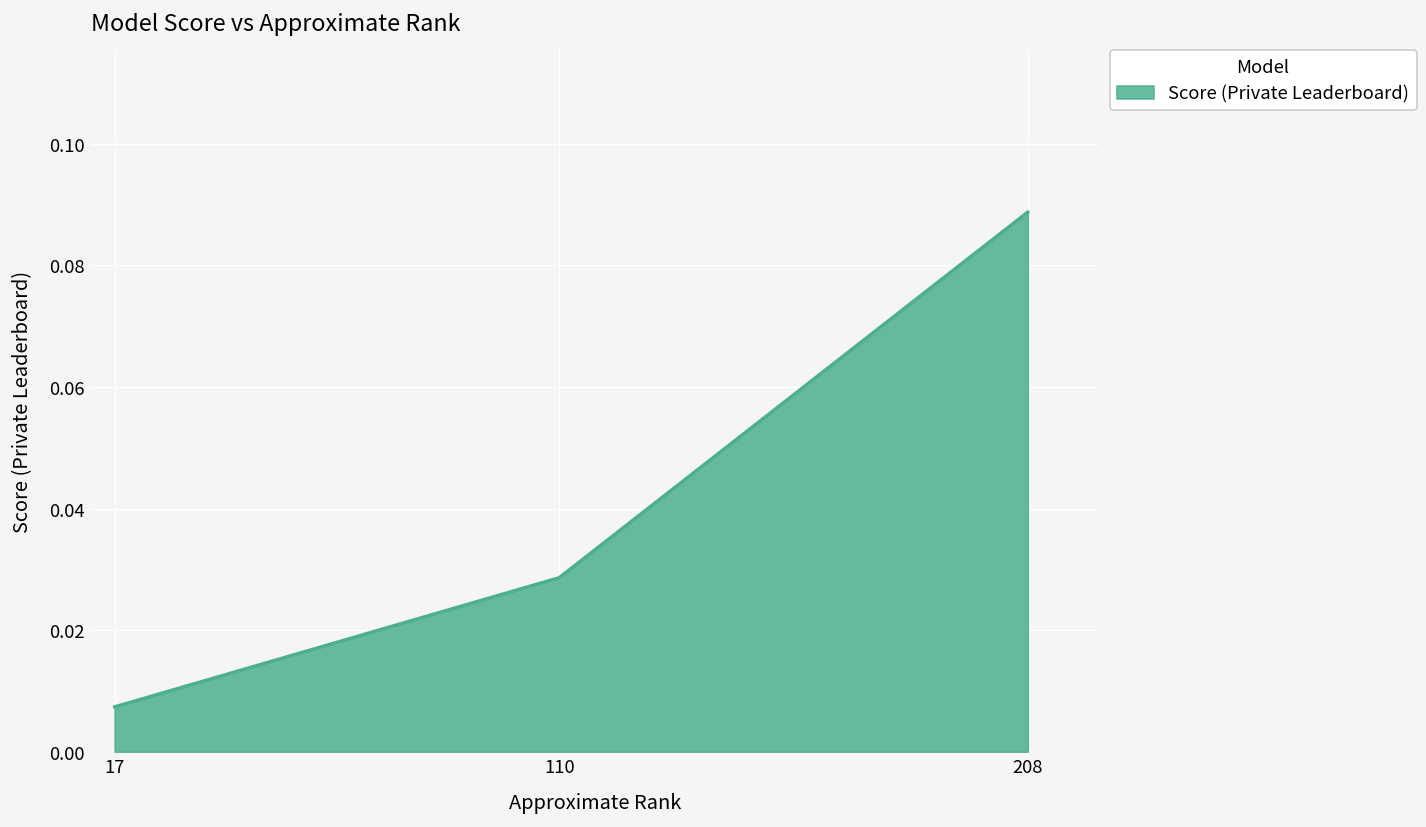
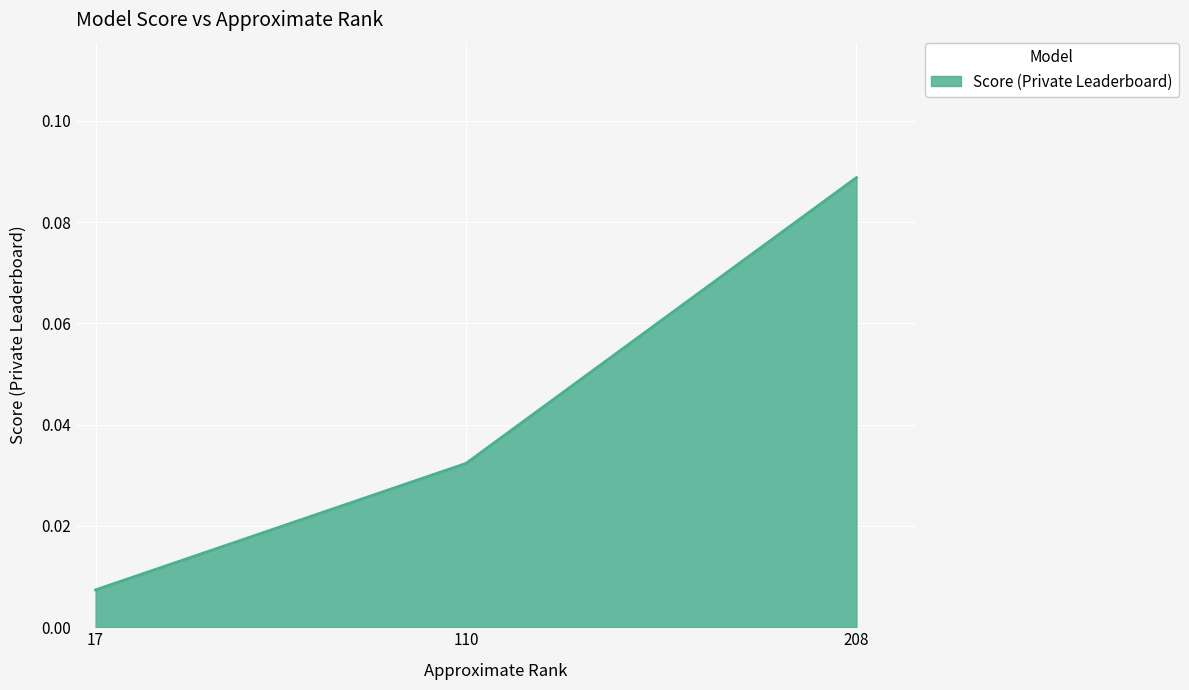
110: 0.029 -> 0.032
